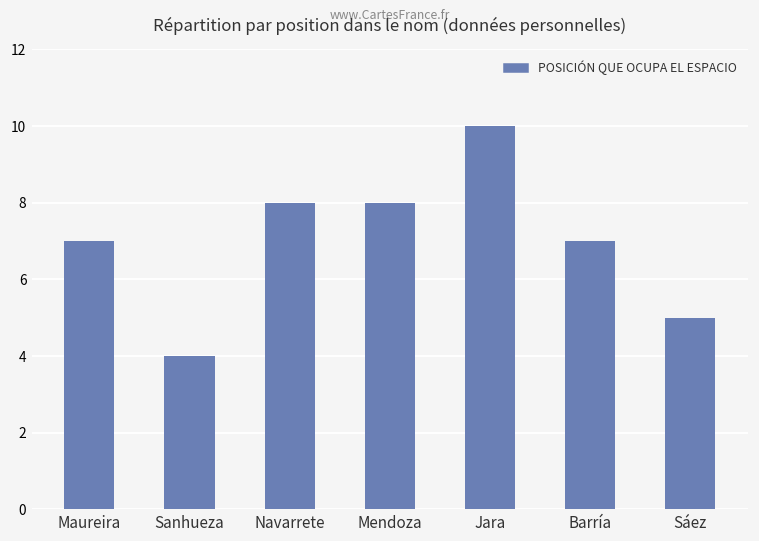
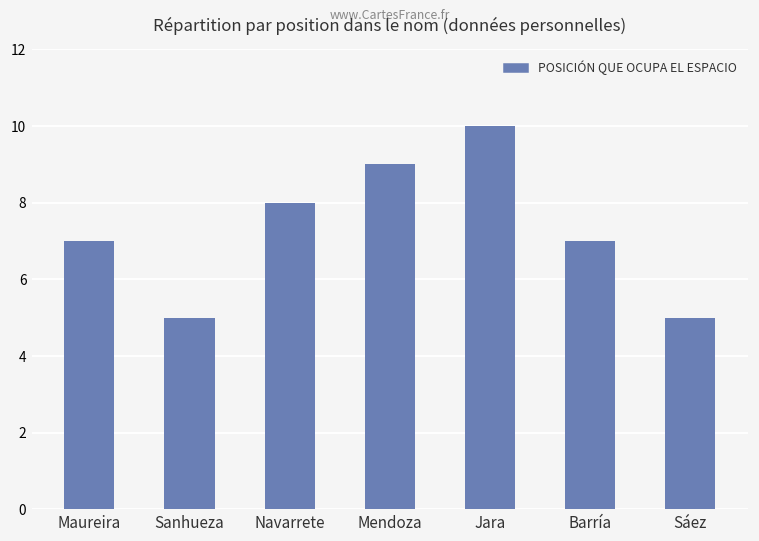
Sanhueza: 4 -> 5
Mendoza: 8 -> 9
